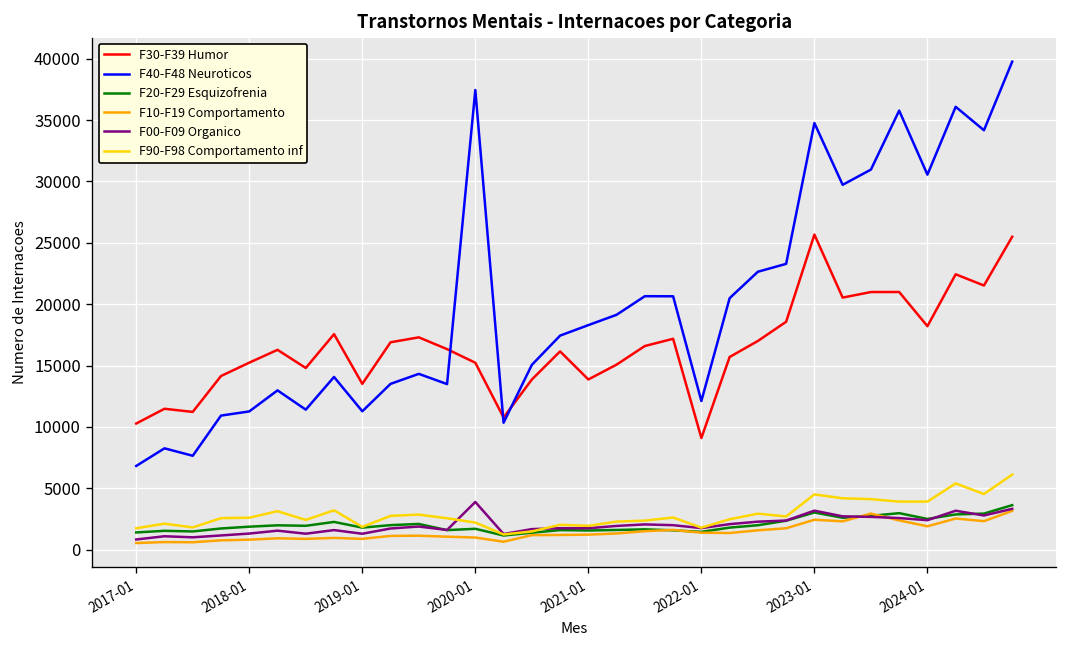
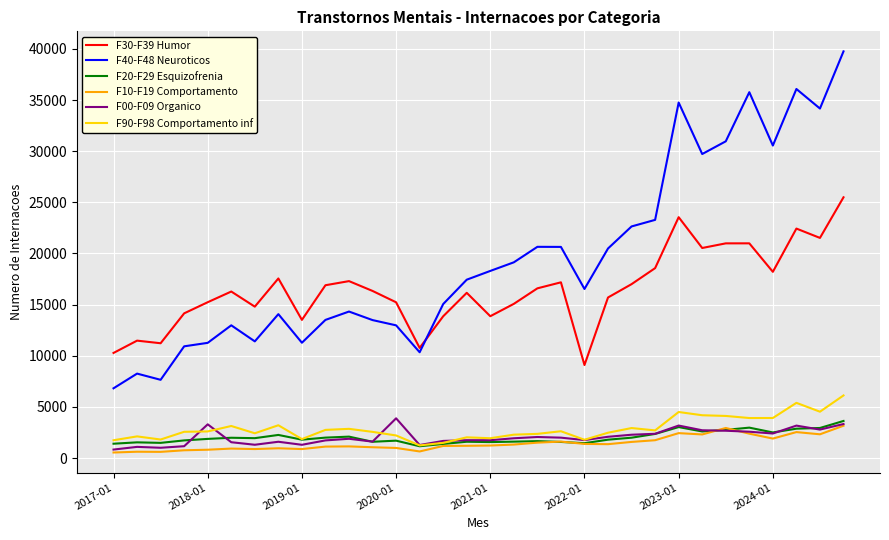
F00-F09 Organico, 2018-01: 1300 -> 3300
F40-F48 Neuroticos, 2020-01: 37400 -> 13000
F40-F48 Neuroticos, 2022-01: 12100 -> 16500
F30-F39 Humor, 2023-01: 25700 -> 23500
